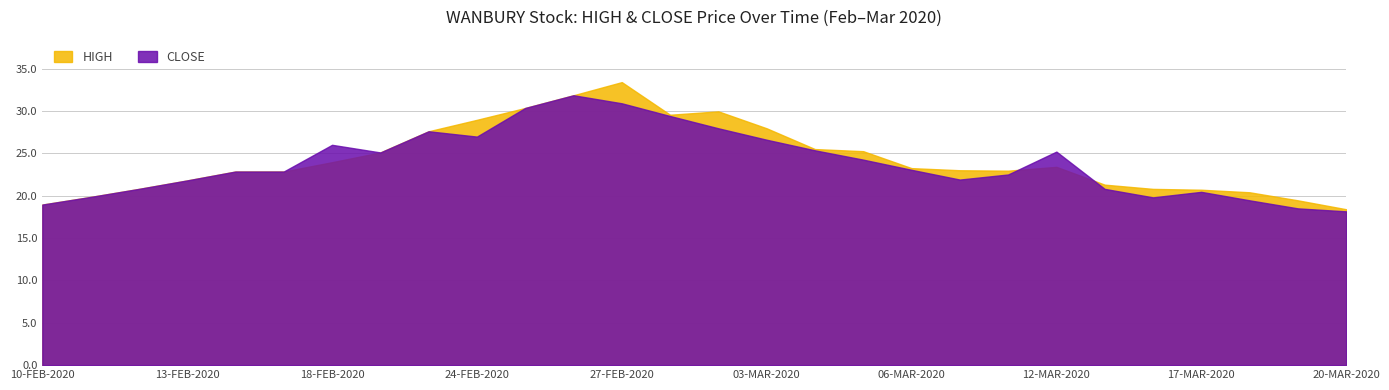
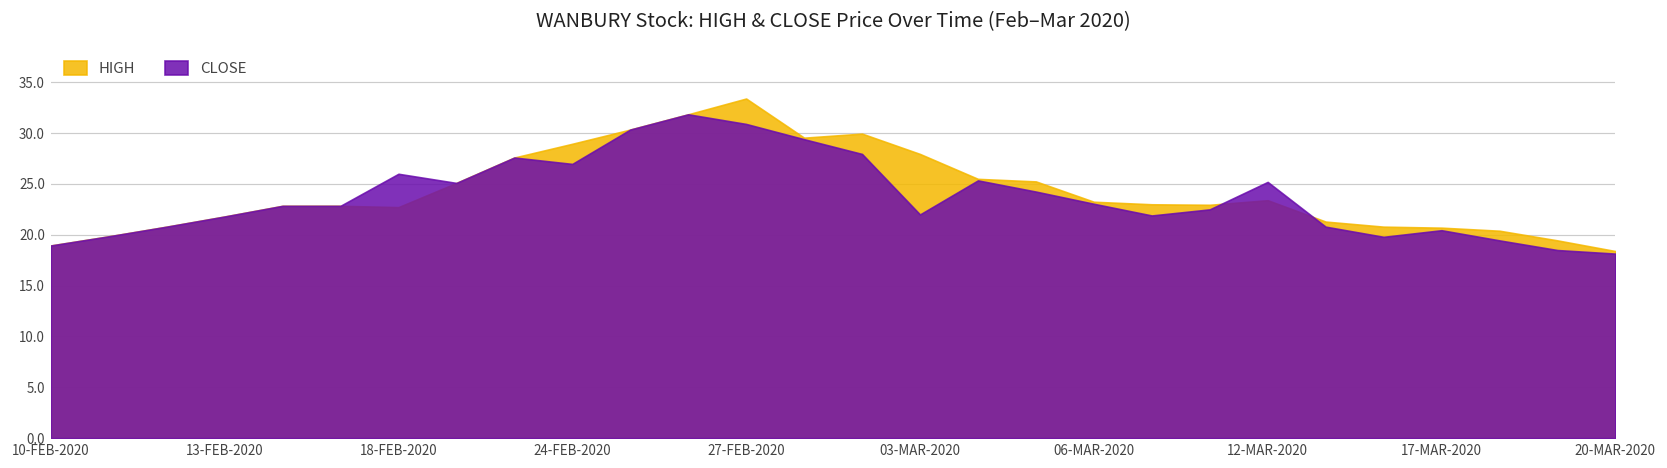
HIGH, 18-FEB-2020: 24 -> 23
CLOSE, 03-MAR-2020: 27 -> 22
